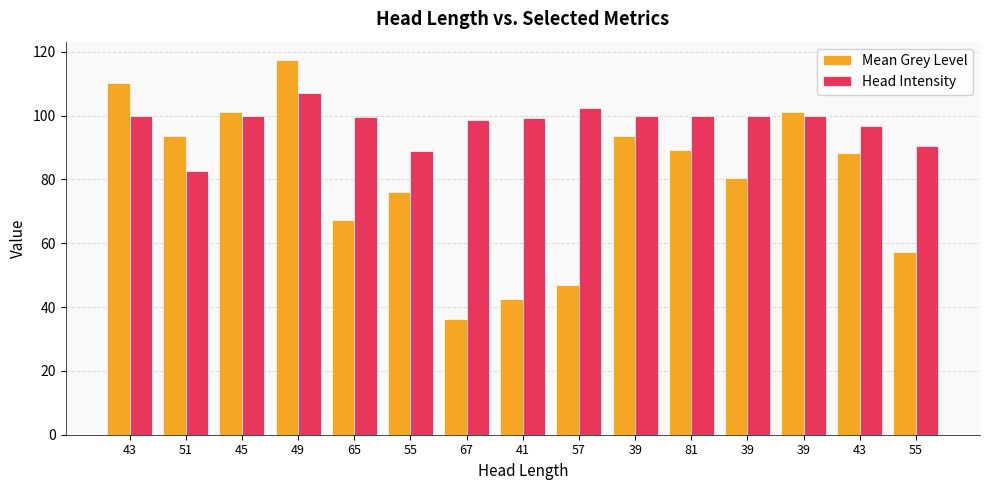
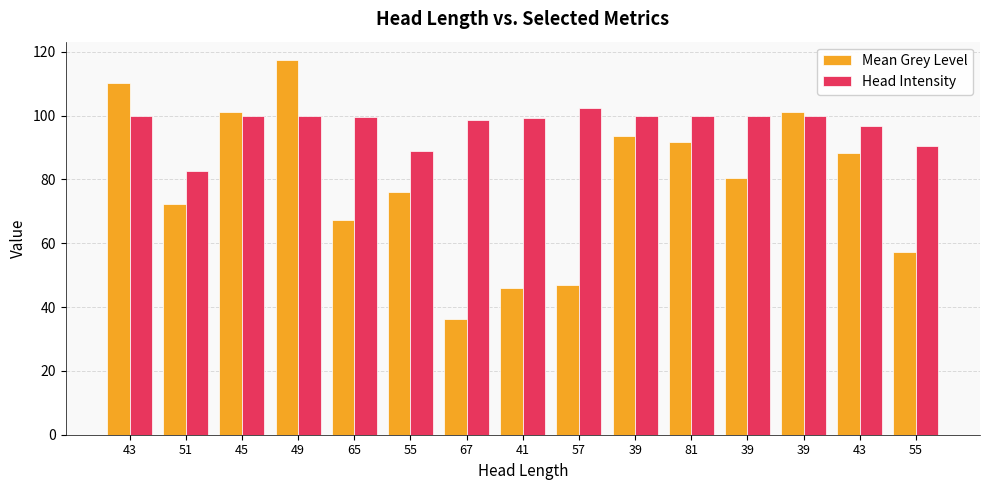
Mean Grey Level, 51: 94 -> 72
Head Intensity, 49: 107 -> 100
Mean Grey Level, 41: 43 -> 46
Mean Grey Level, 81: 89 -> 92
